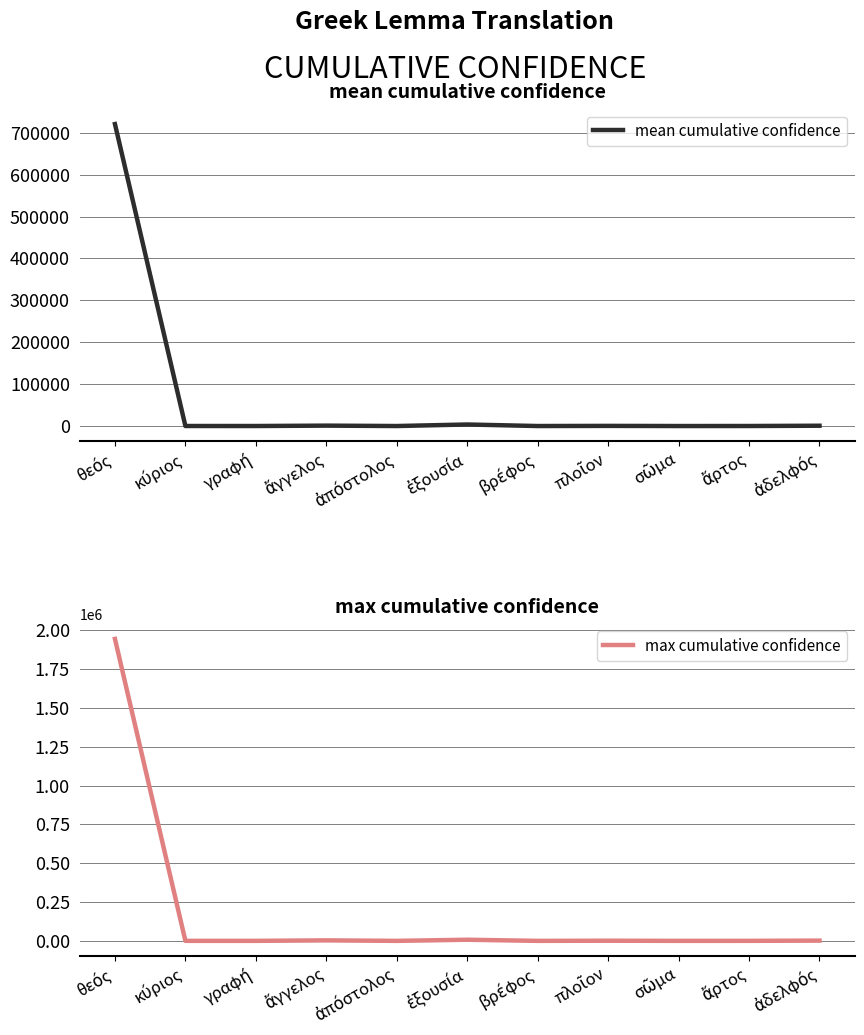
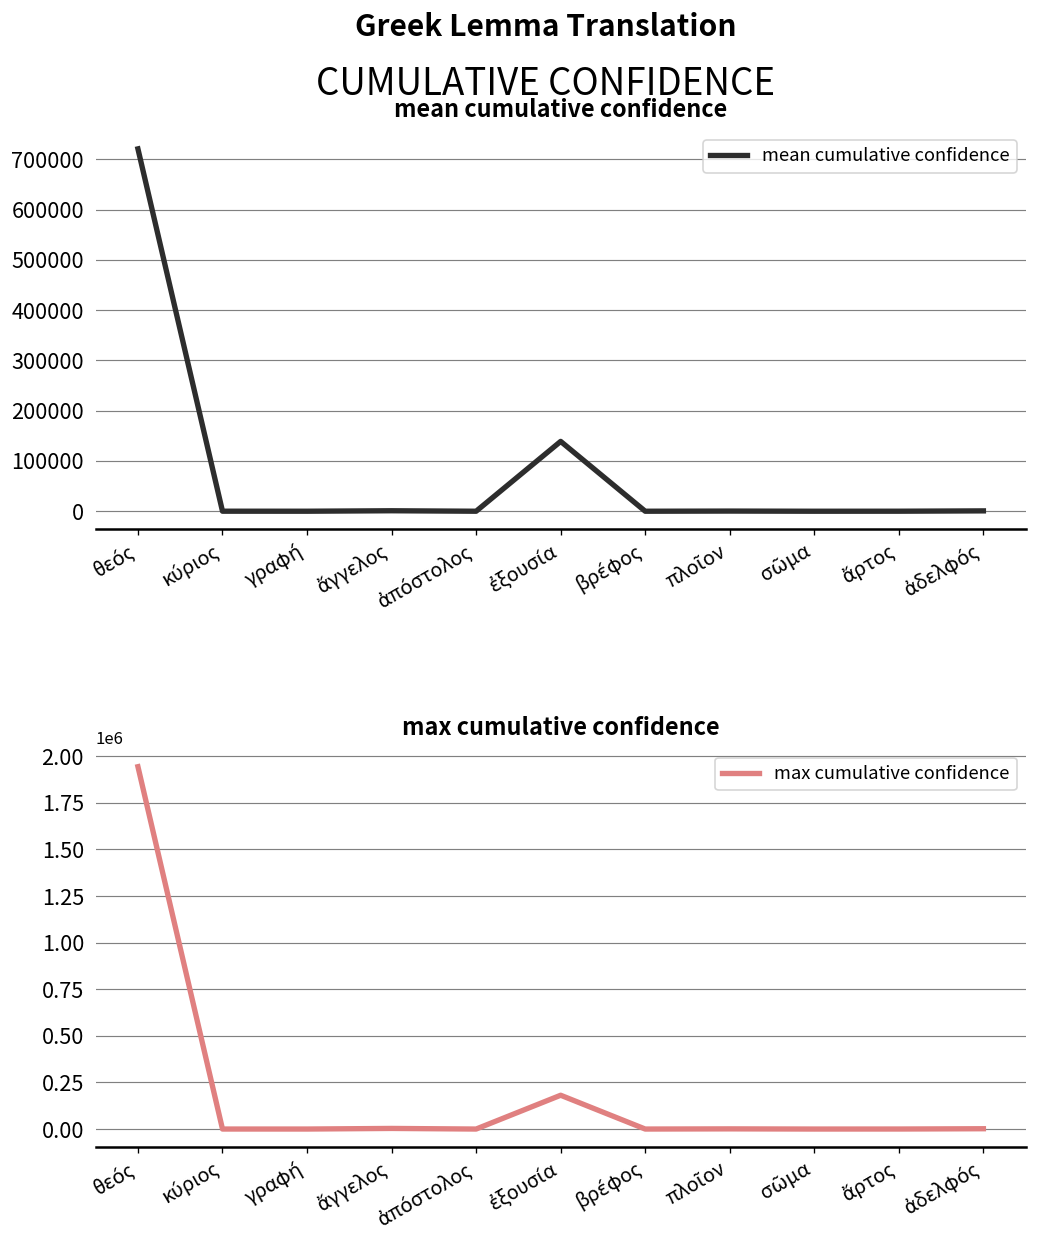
mean cumulative confidence, ἐξουσία: 0 -> 140000
max cumulative confidence, ἐξουσία: 10000 -> 180000
